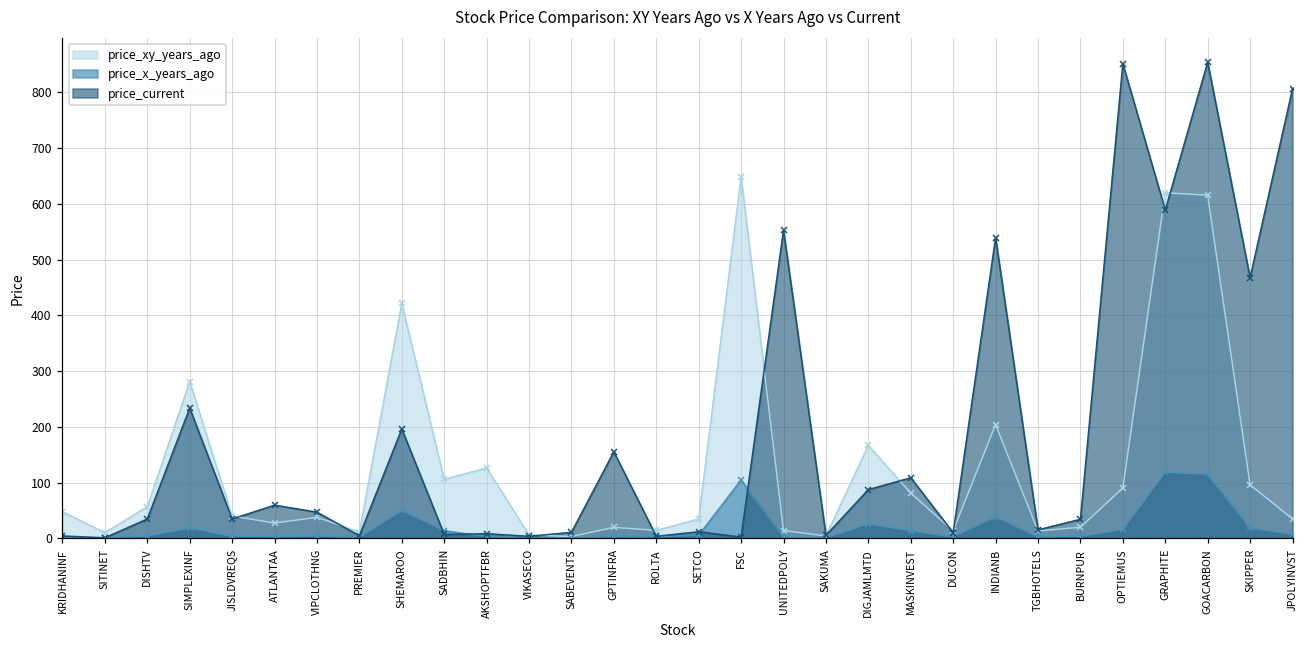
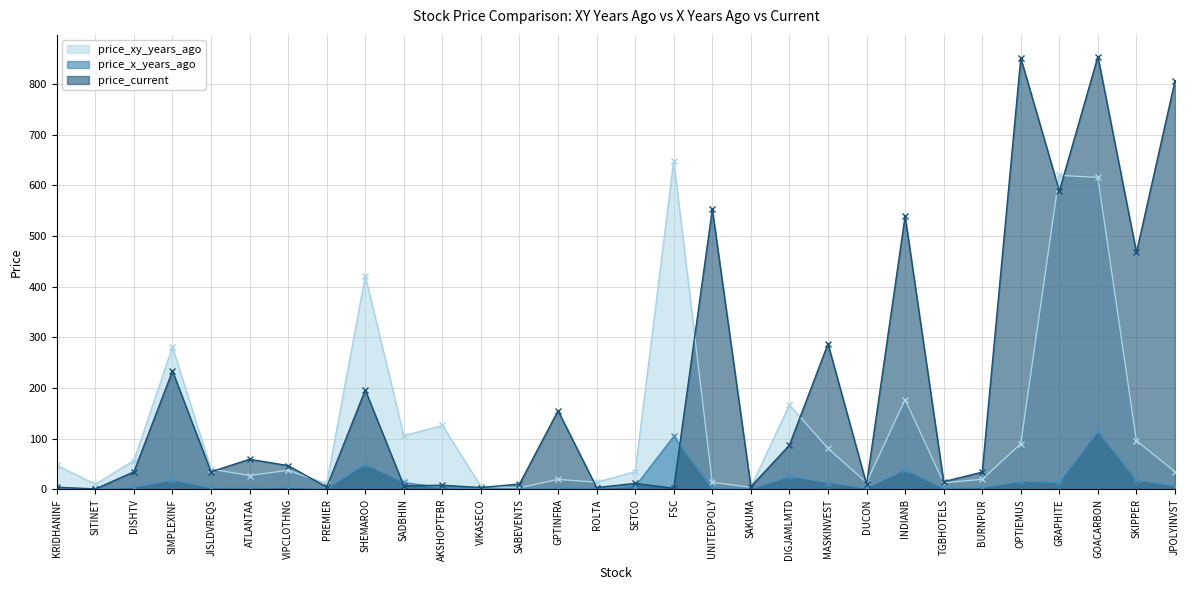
price_current, MASKINVEST: 110 -> 290
price_xy_years_ago, INDIANB: 200 -> 180
price_x_years_ago, GRAPHITE: 120 -> 10
